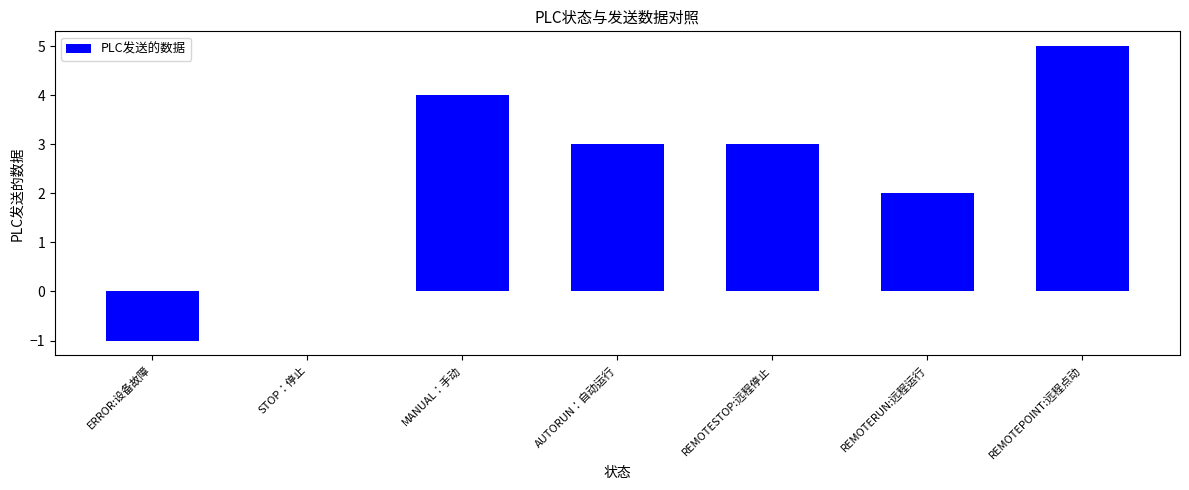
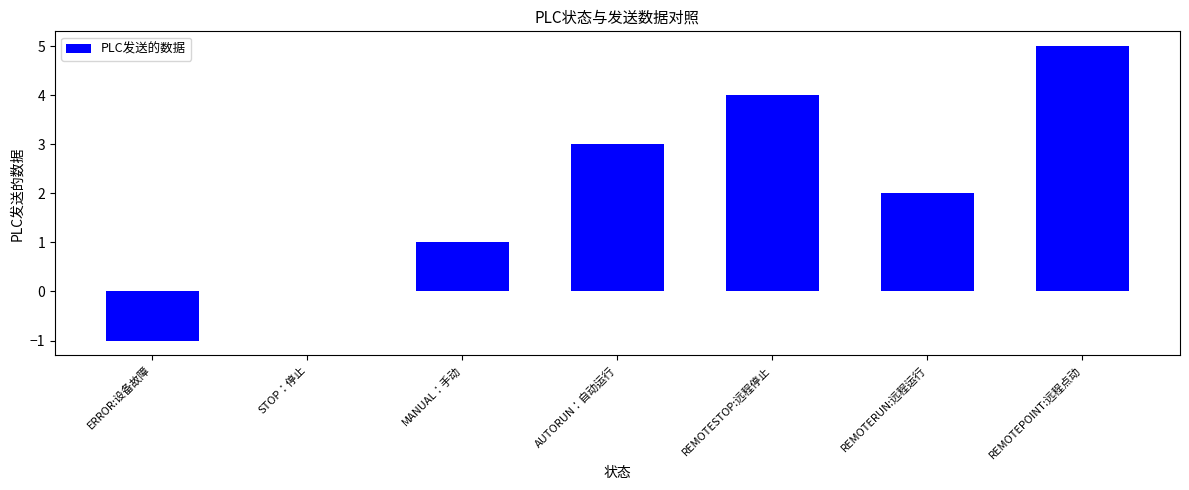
MANUAL：手动: 4 -> 1
REMOTESTOP:远程停止: 3 -> 4
